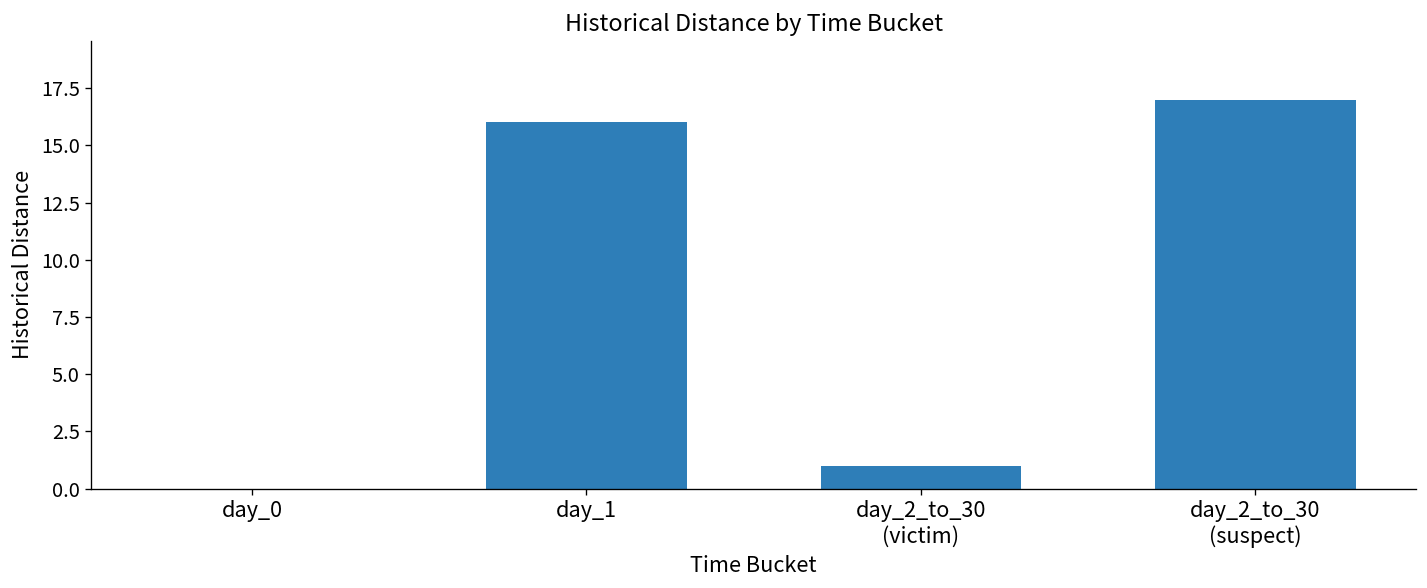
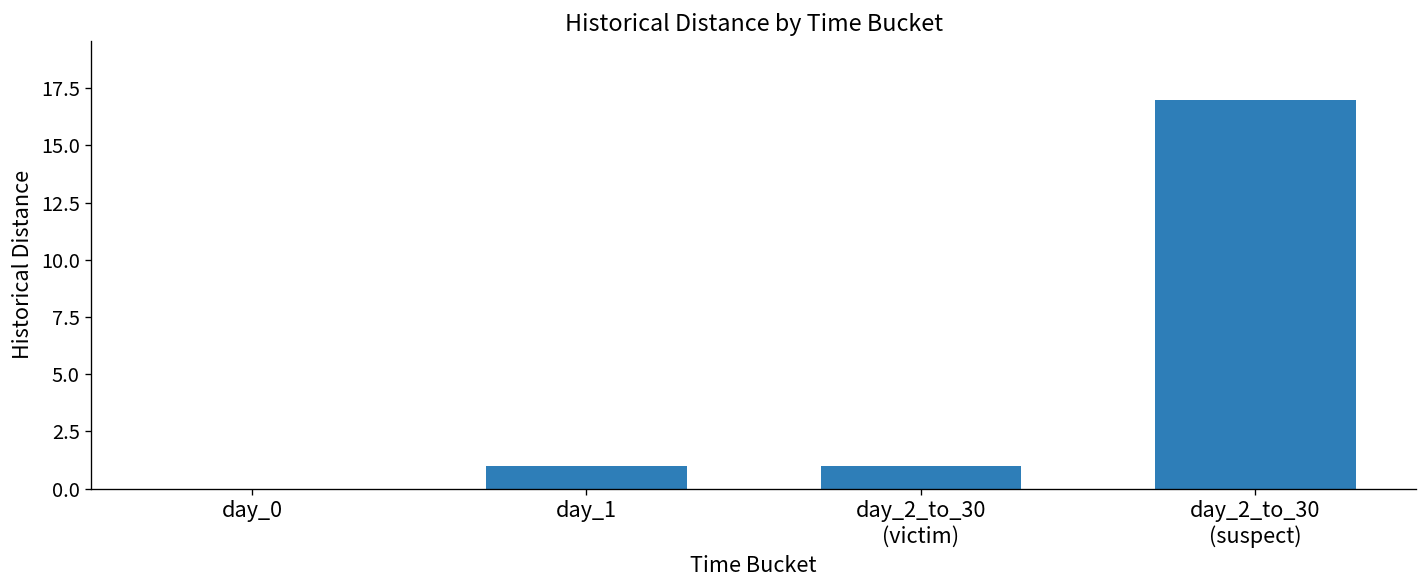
day_1: 16 -> 1
